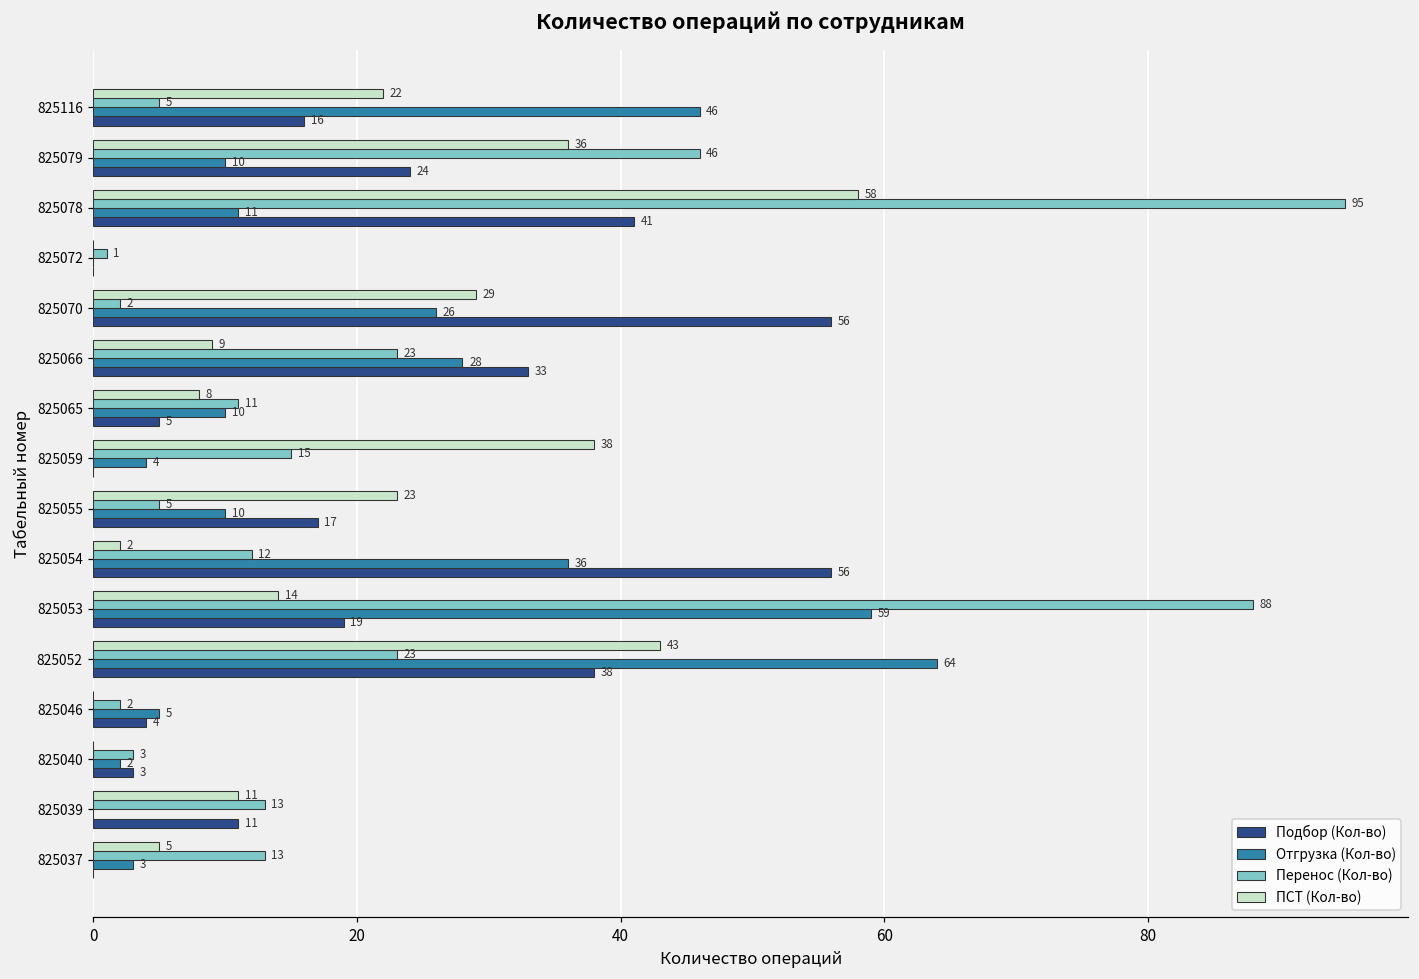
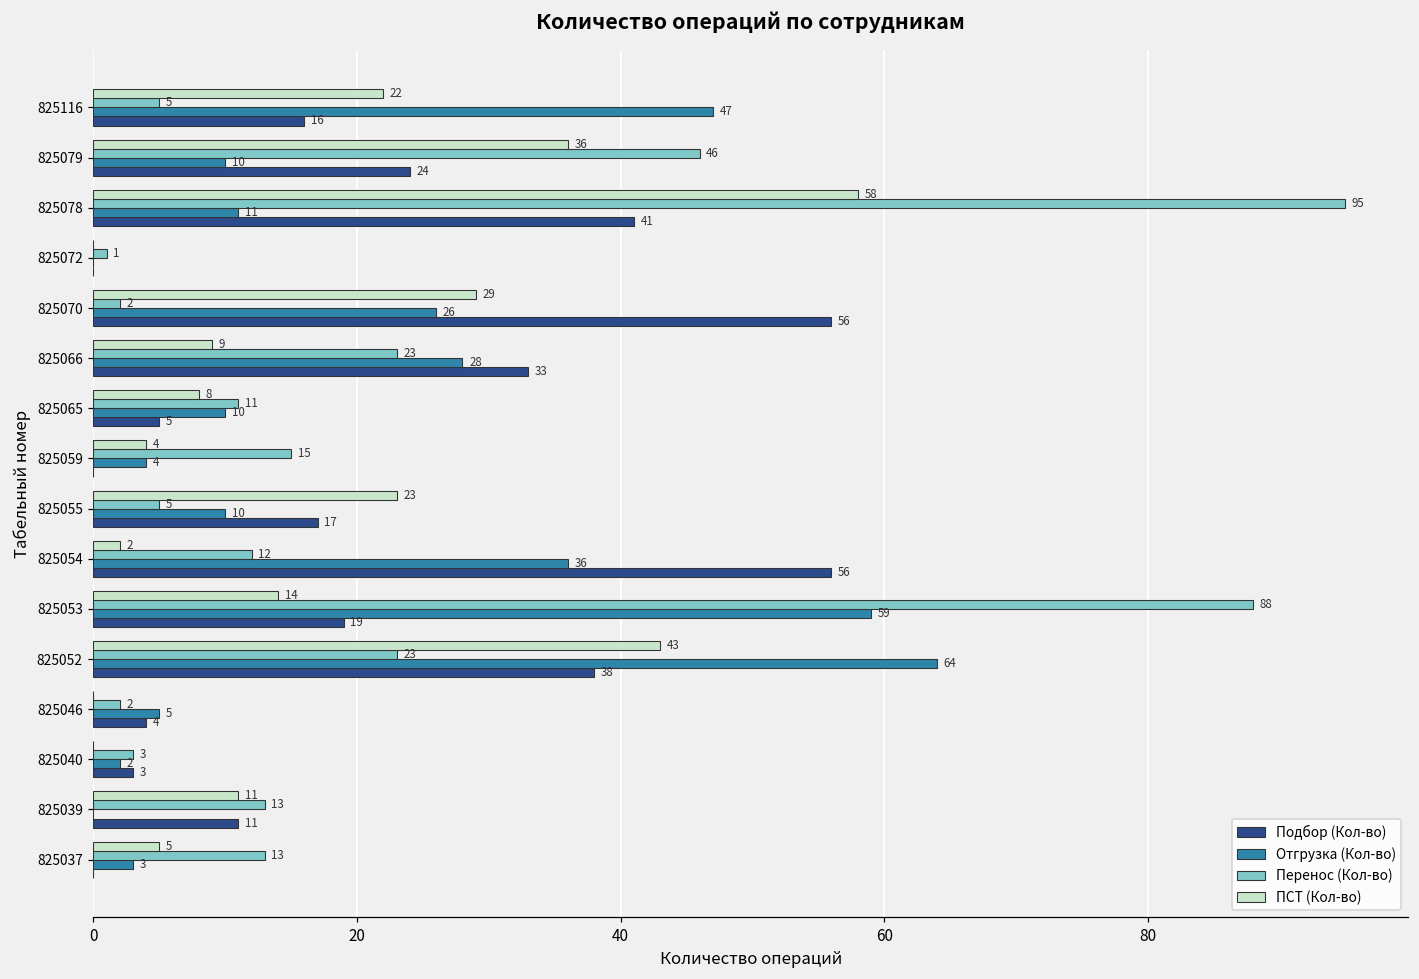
Отгрузка (Кол-во), 825116: 46 -> 47
ПСТ (Кол-во), 825059: 38 -> 4
